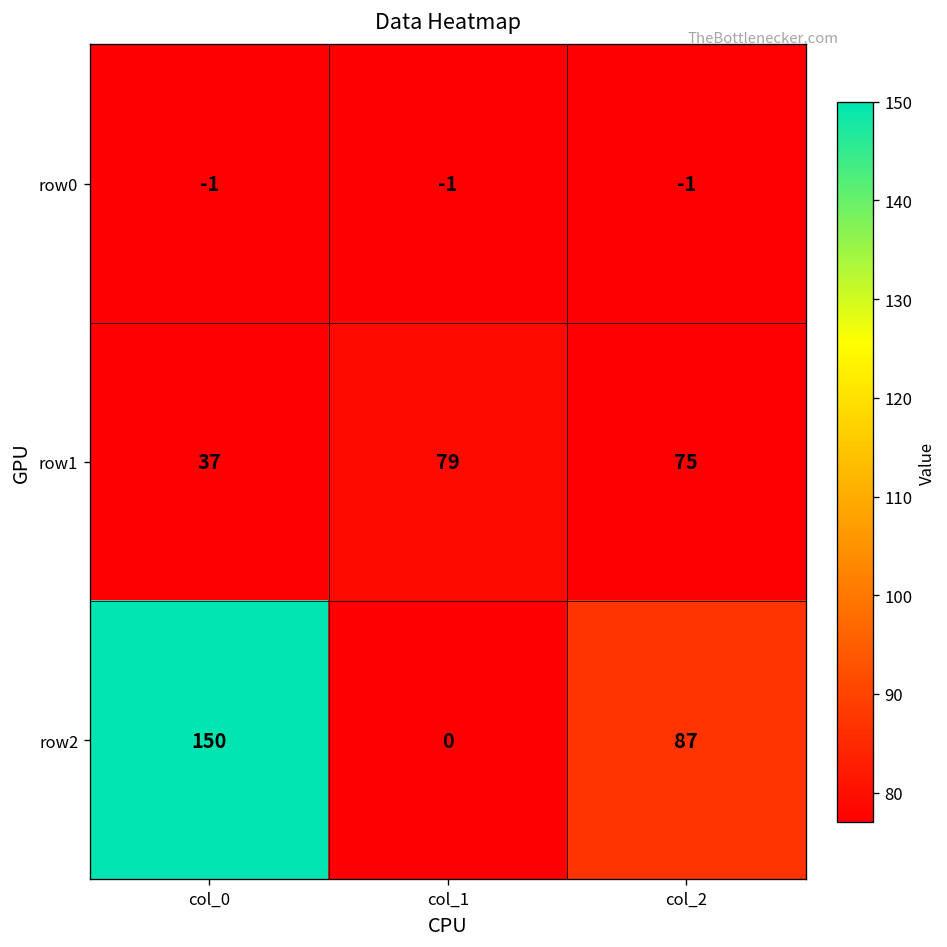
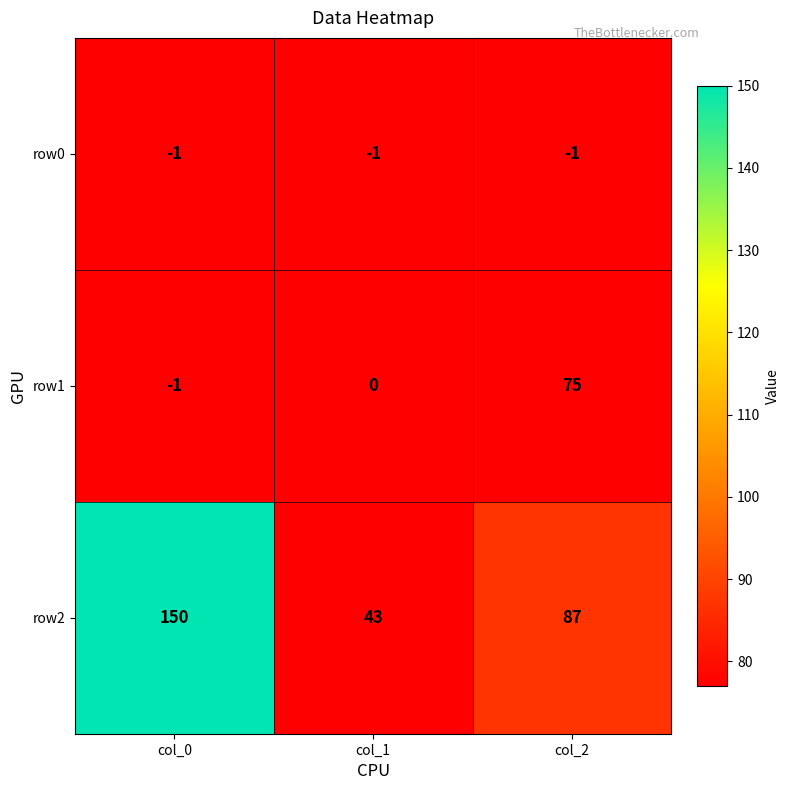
row1, col_0: 37 -> -1
row1, col_1: 79 -> 0
row2, col_1: 0 -> 43
